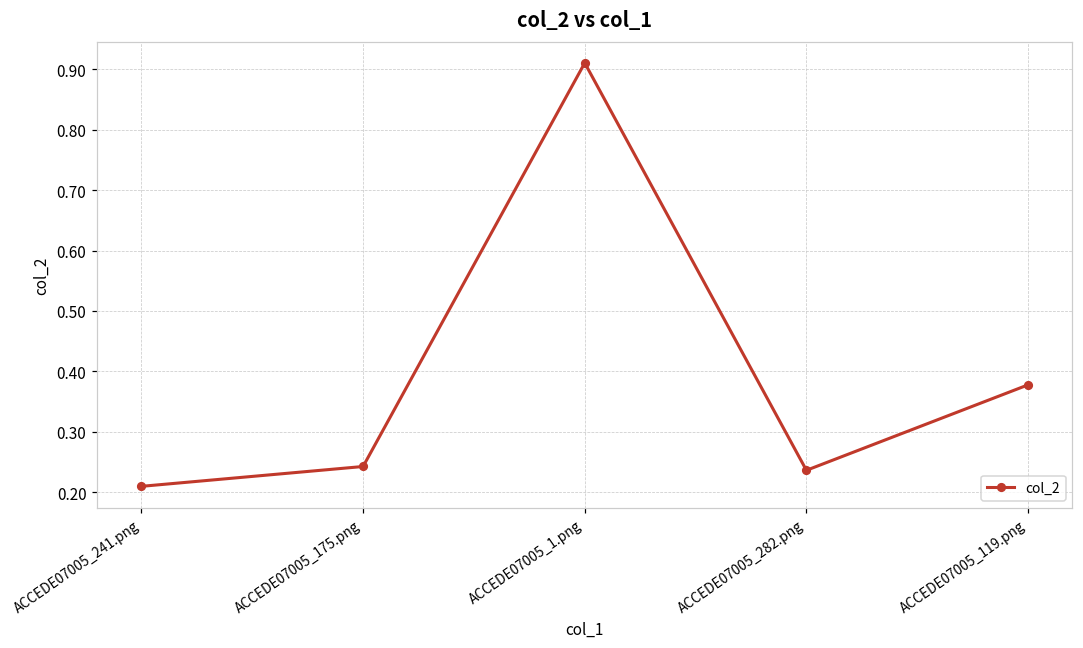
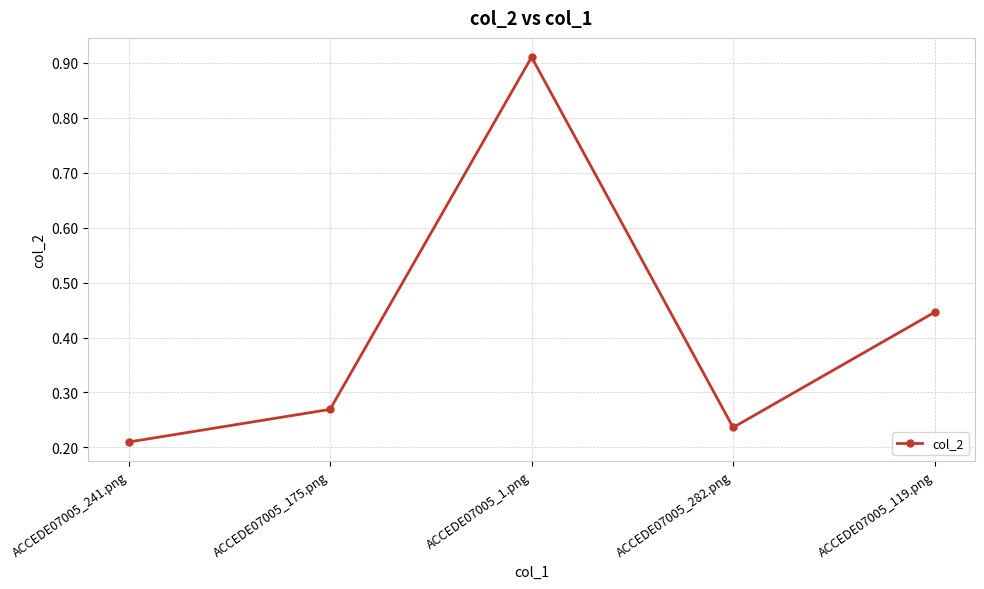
ACCEDE07005_175.png: 0.24 -> 0.27
ACCEDE07005_119.png: 0.38 -> 0.45
